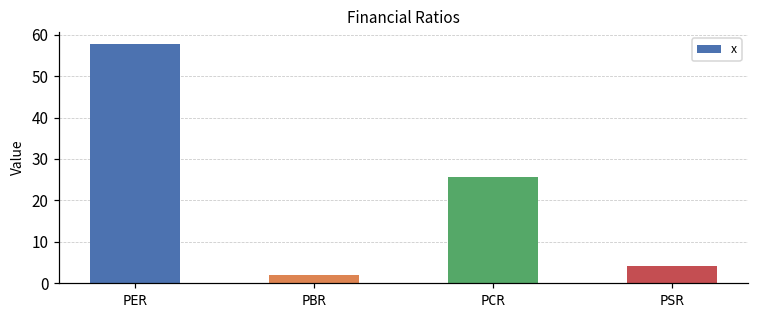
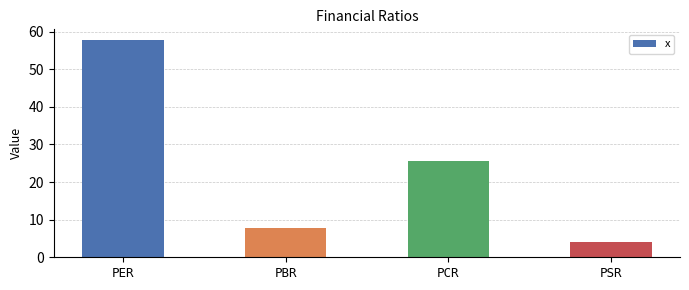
PBR: 2 -> 8
